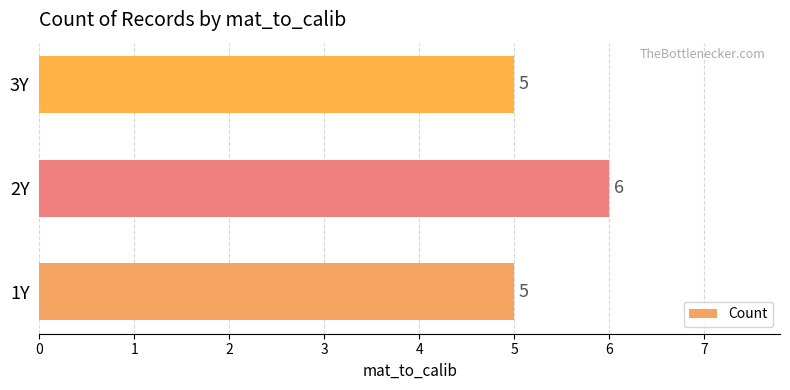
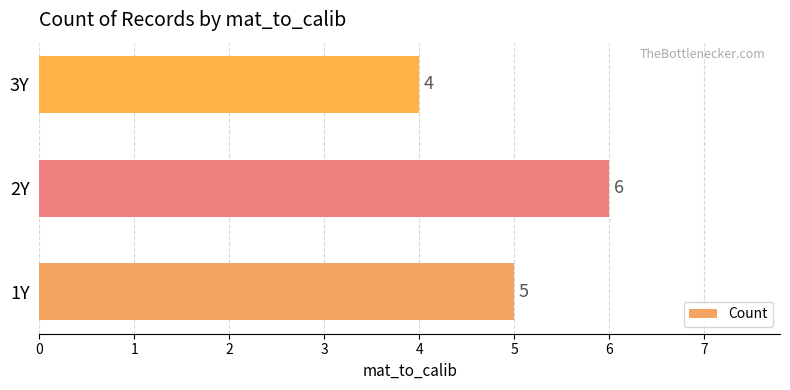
3Y: 5 -> 4
